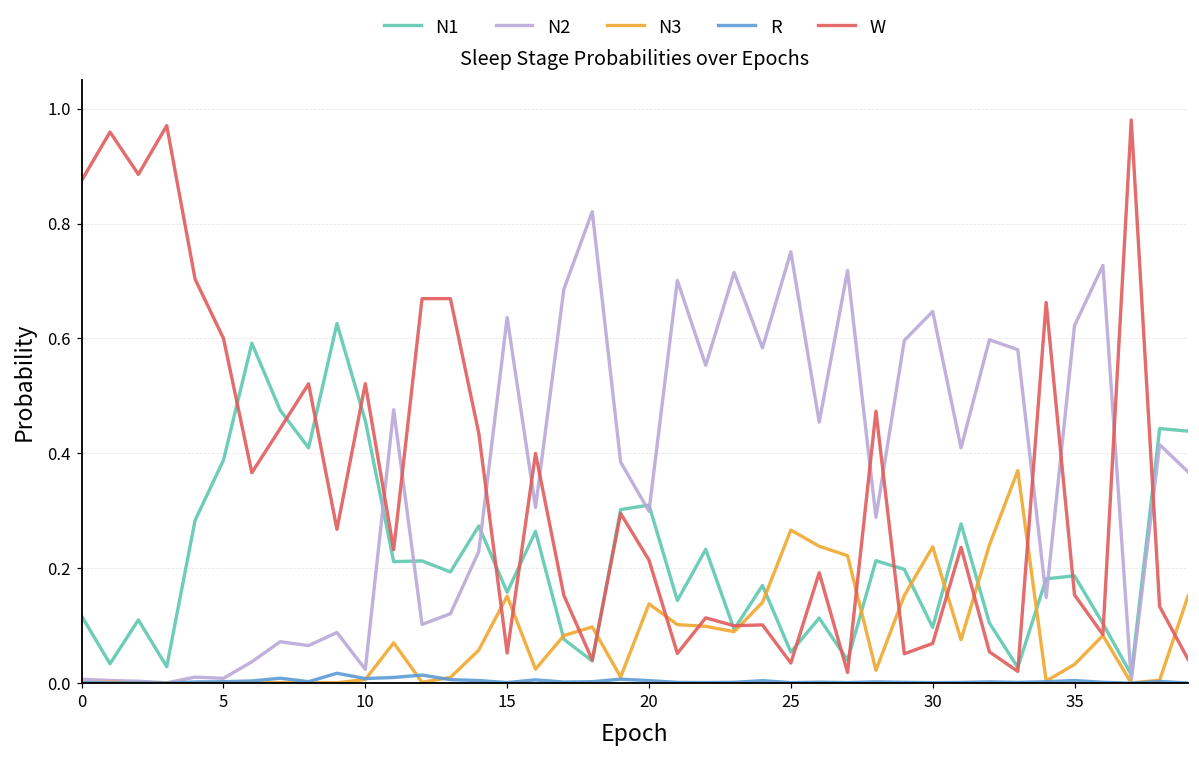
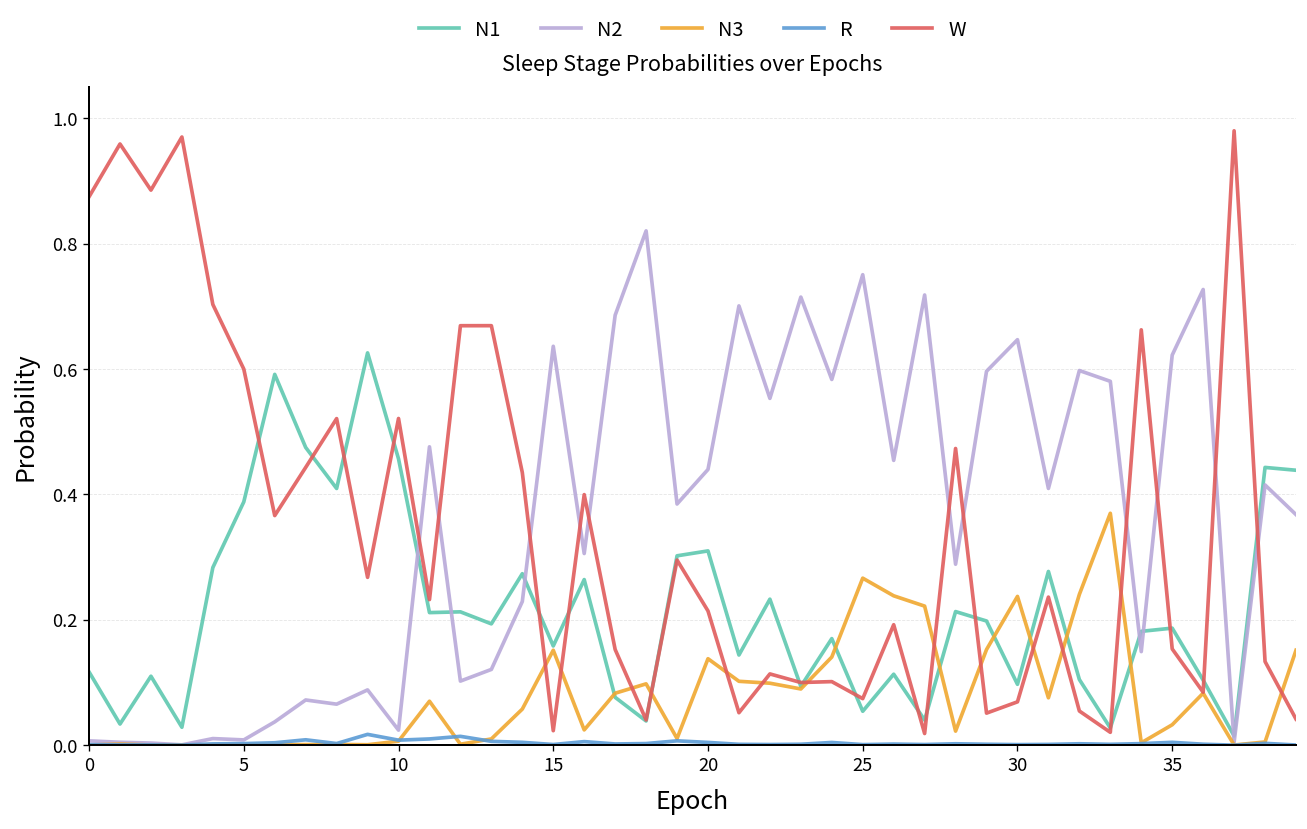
W, 15: 0.05 -> 0.02
N2, 20: 0.30 -> 0.44
W, 25: 0.04 -> 0.07
